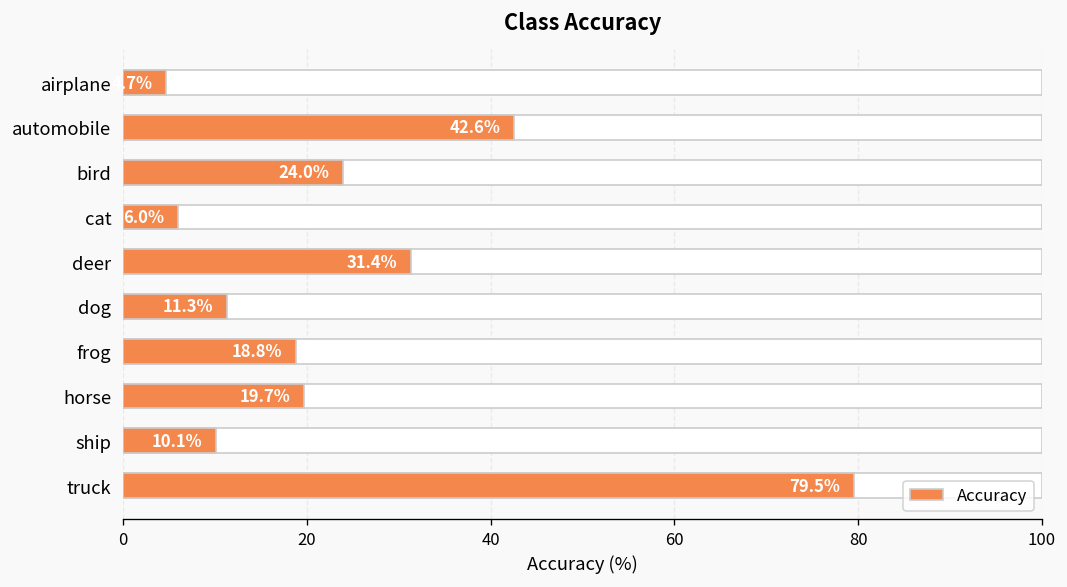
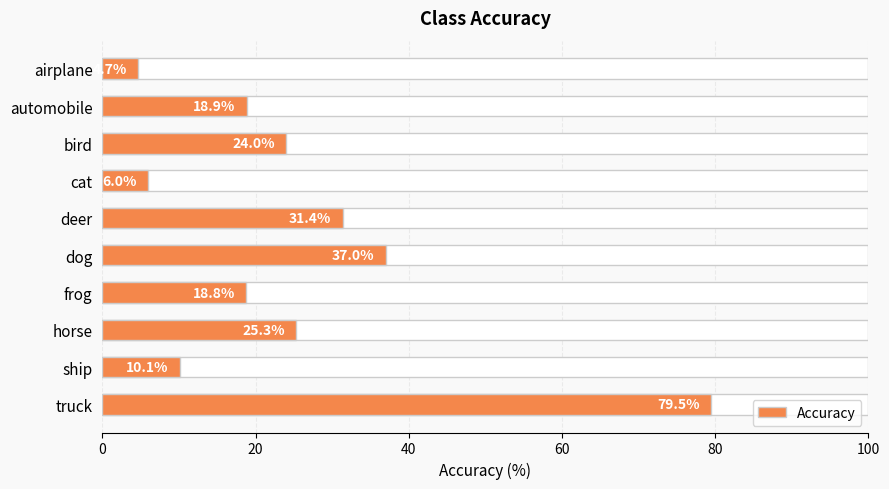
Accuracy, automobile: 42.6% -> 18.9%
Accuracy, dog: 11.3% -> 37.0%
Accuracy, horse: 19.7% -> 25.3%
